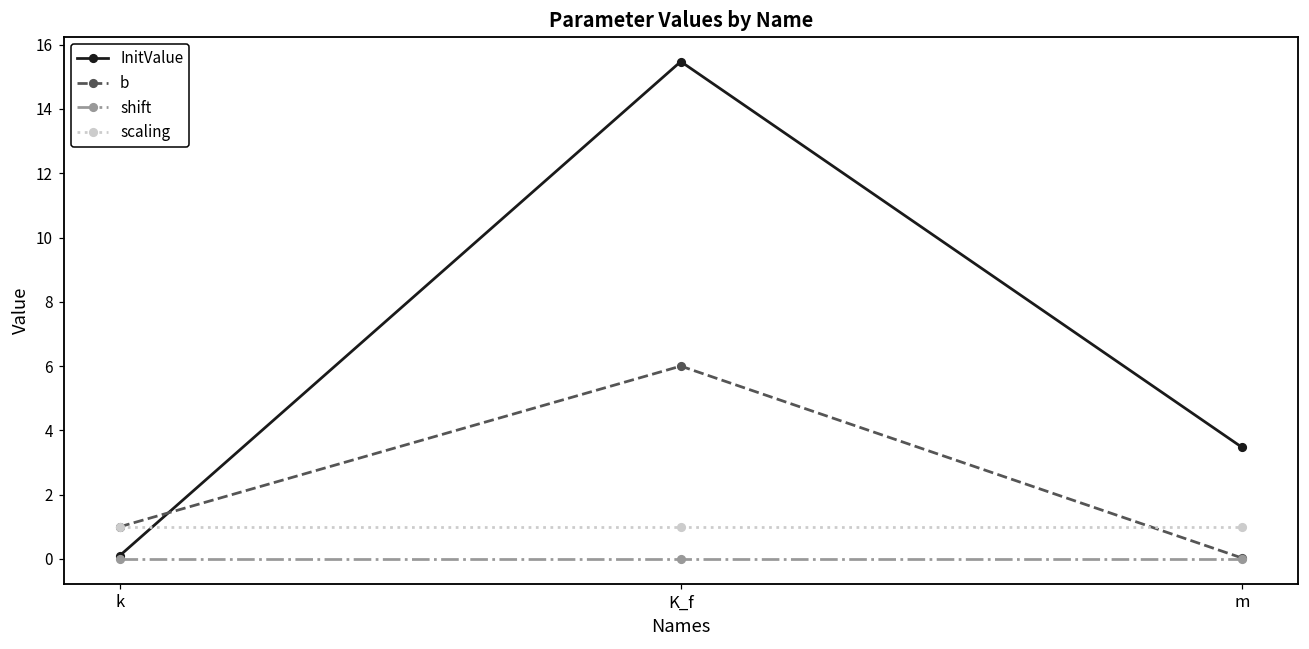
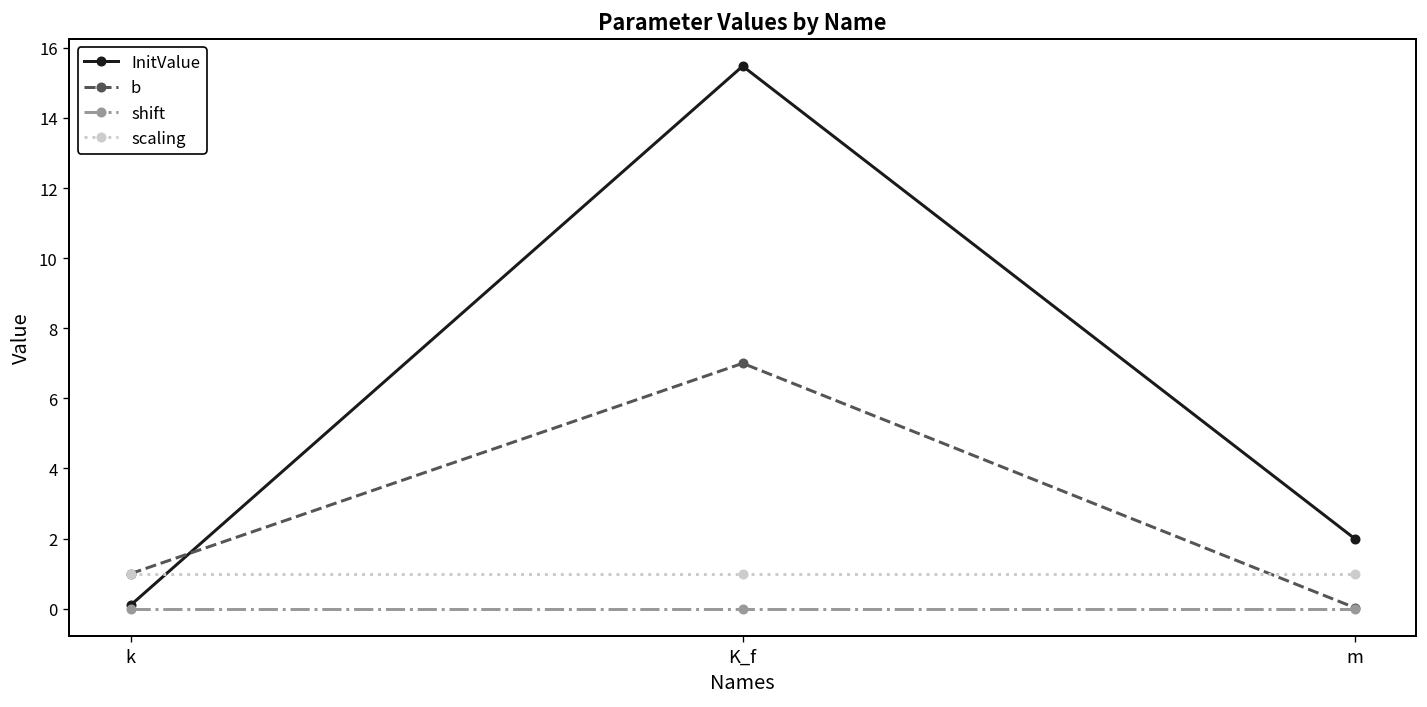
b, K_f: 6 -> 7
InitValue, m: 3.5 -> 2.0
